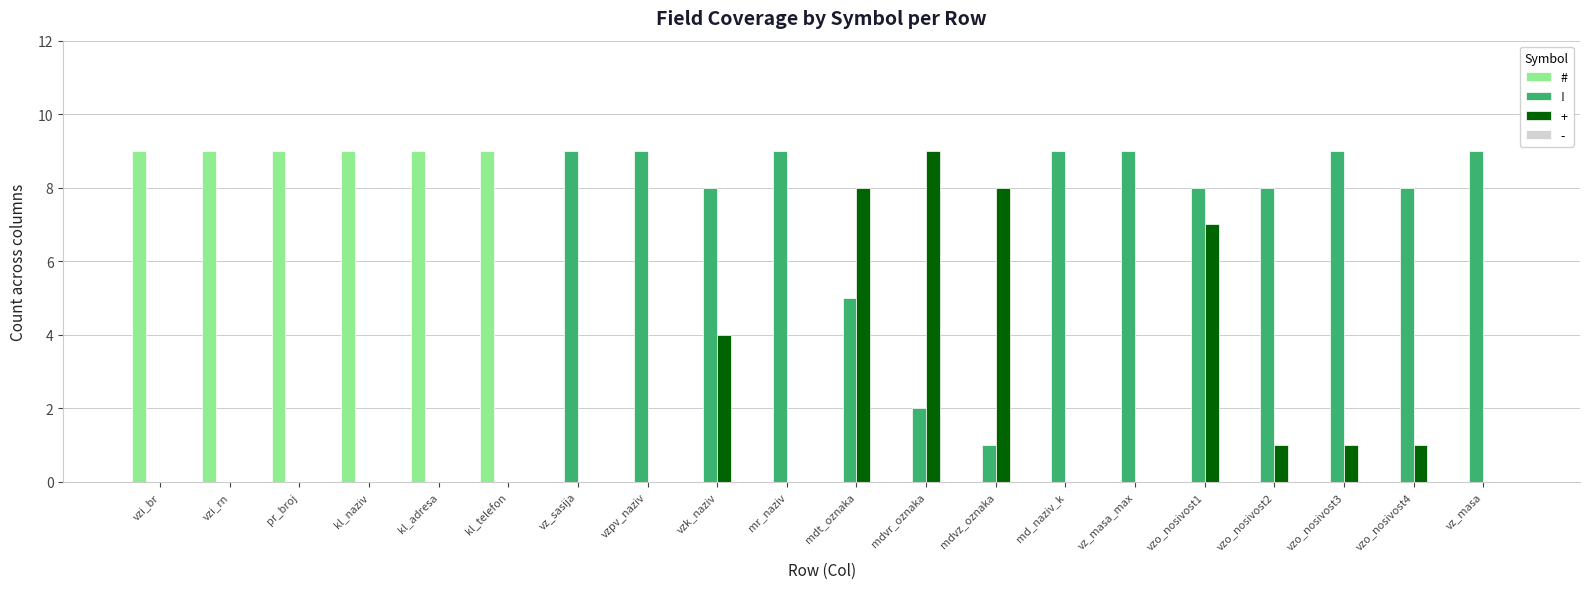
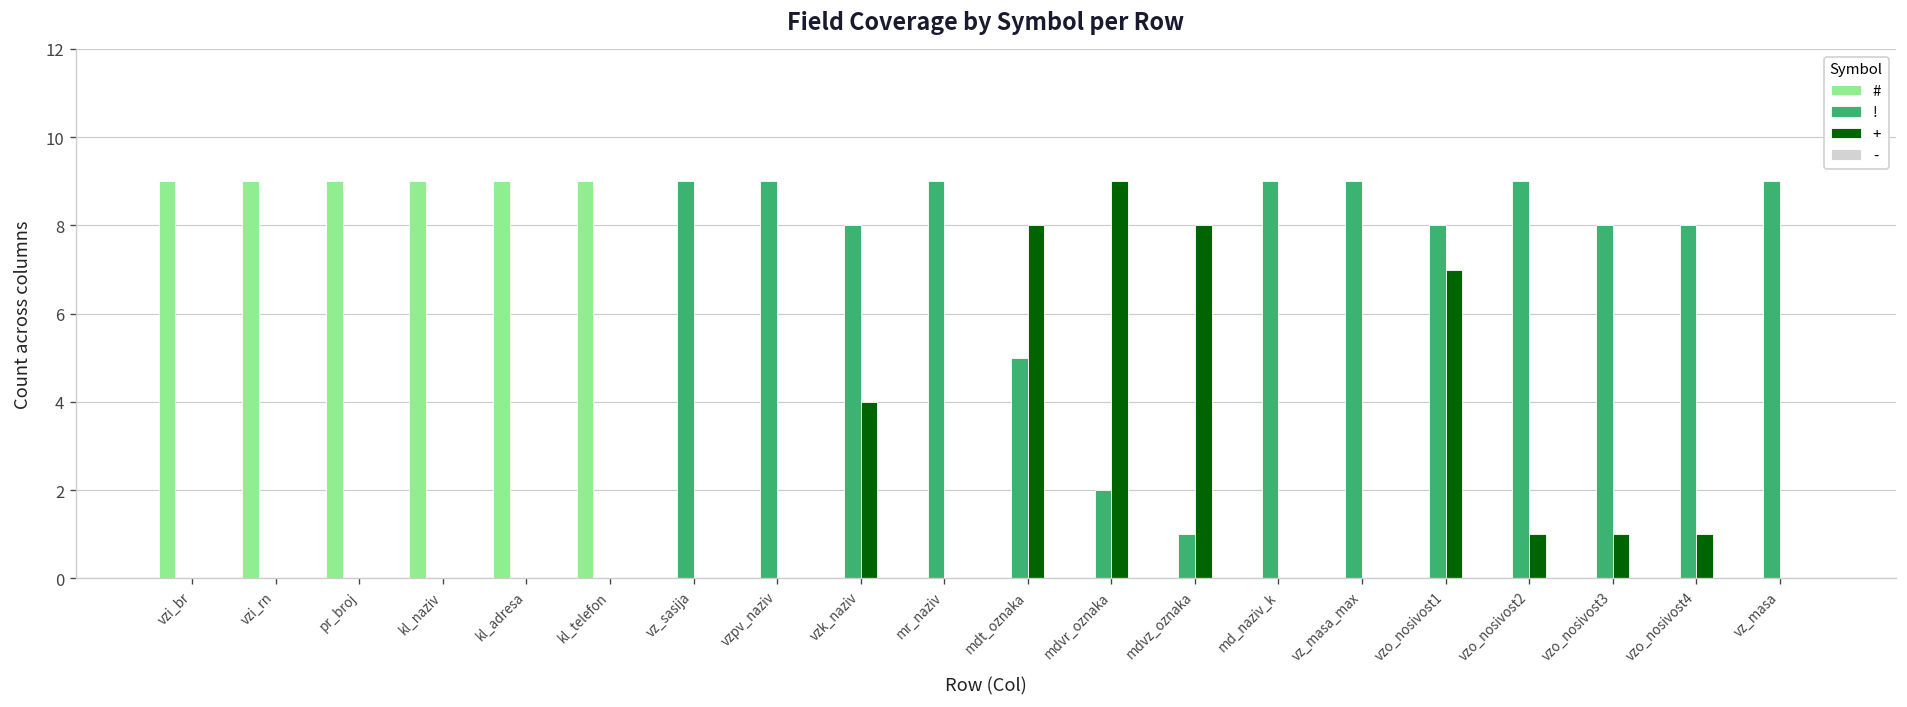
!, vzo_nosivost2: 8 -> 9
!, vzo_nosivost3: 9 -> 8
